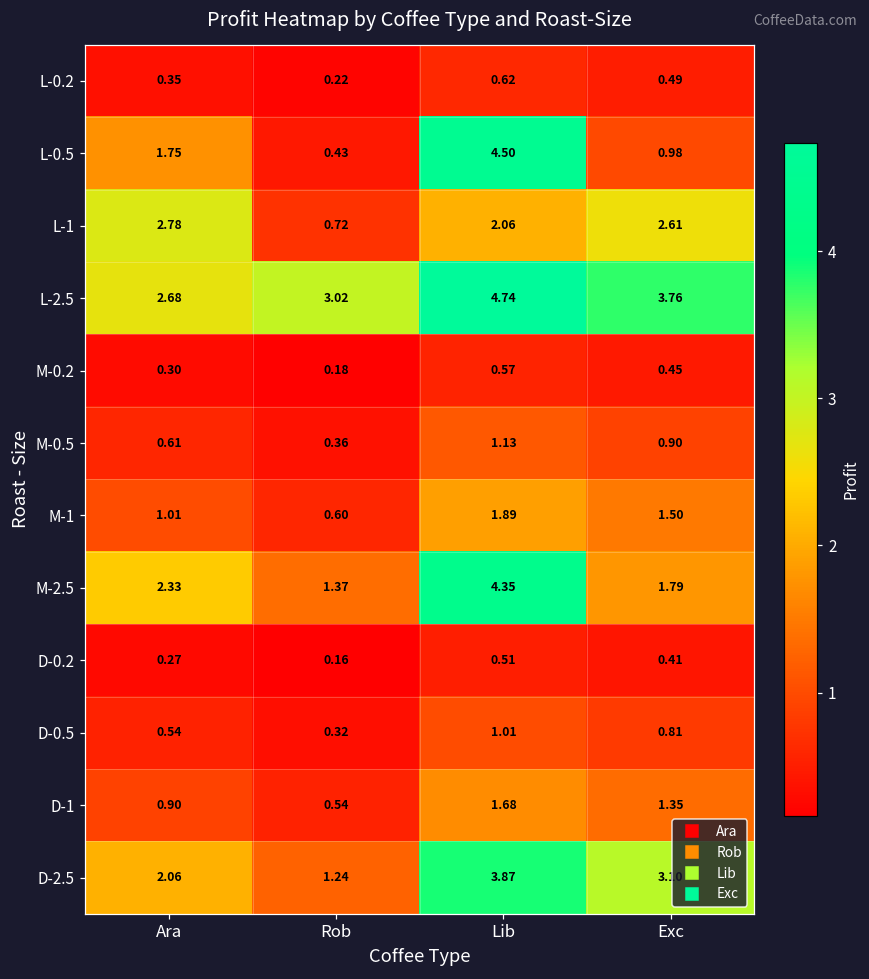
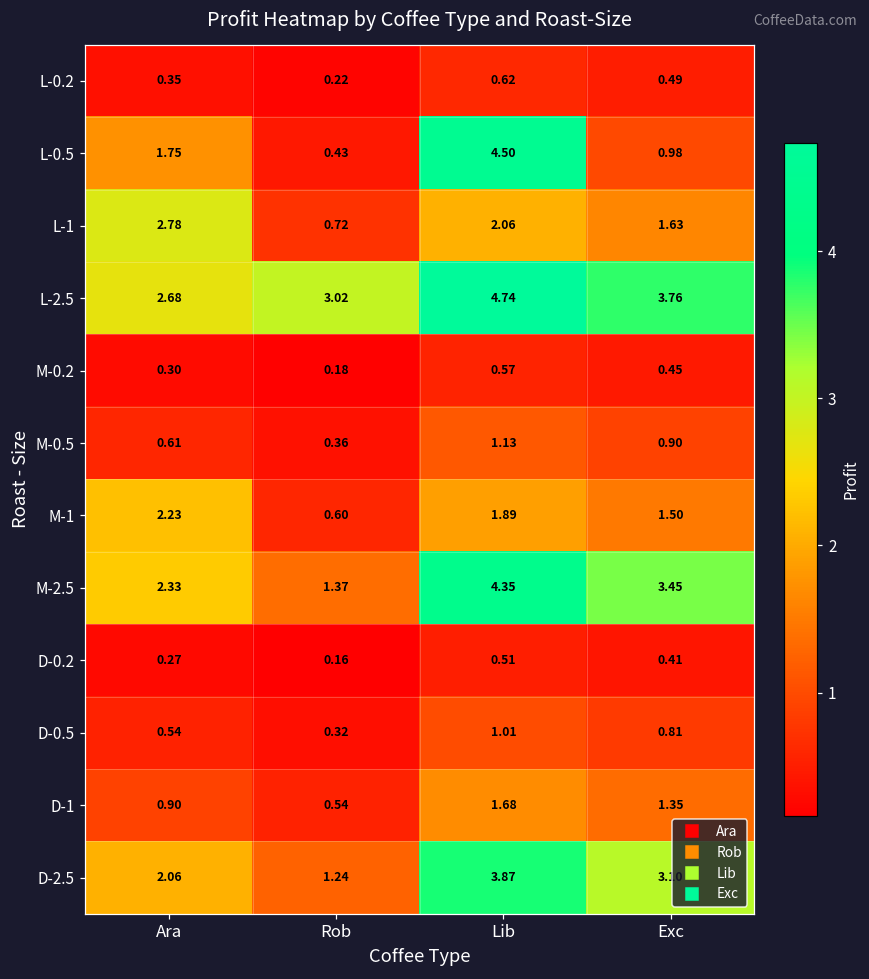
L-1, Exc: 2.61 -> 1.63
M-1, Ara: 1.01 -> 2.23
M-2.5, Exc: 1.79 -> 3.45
